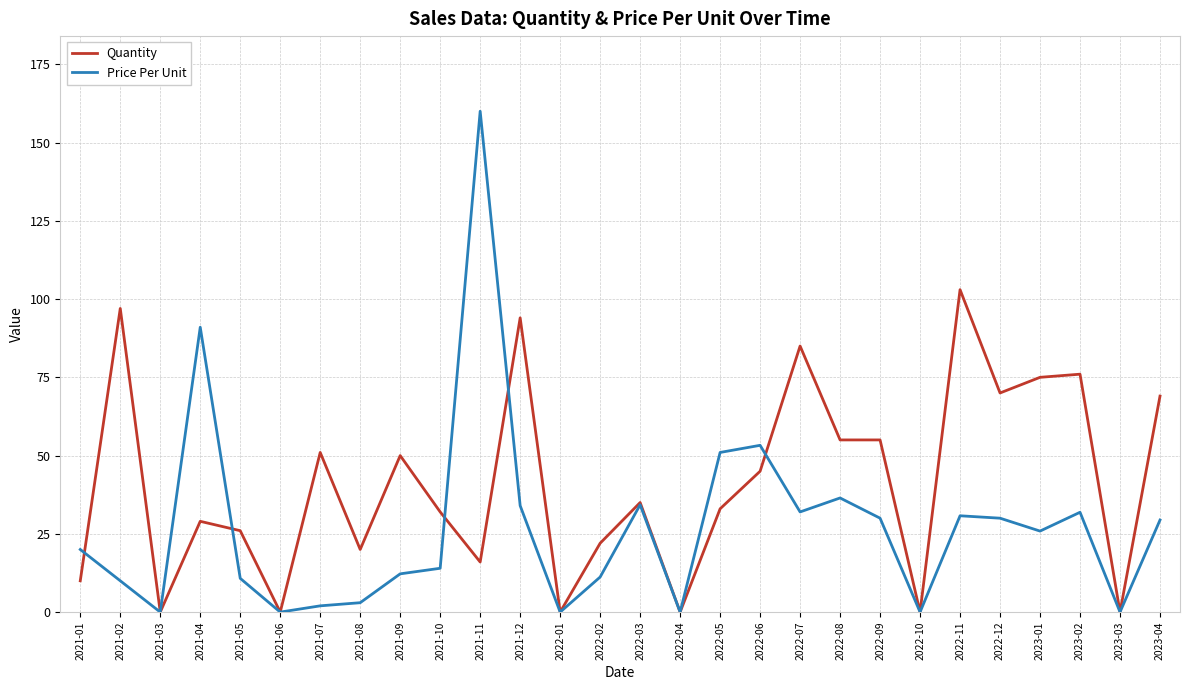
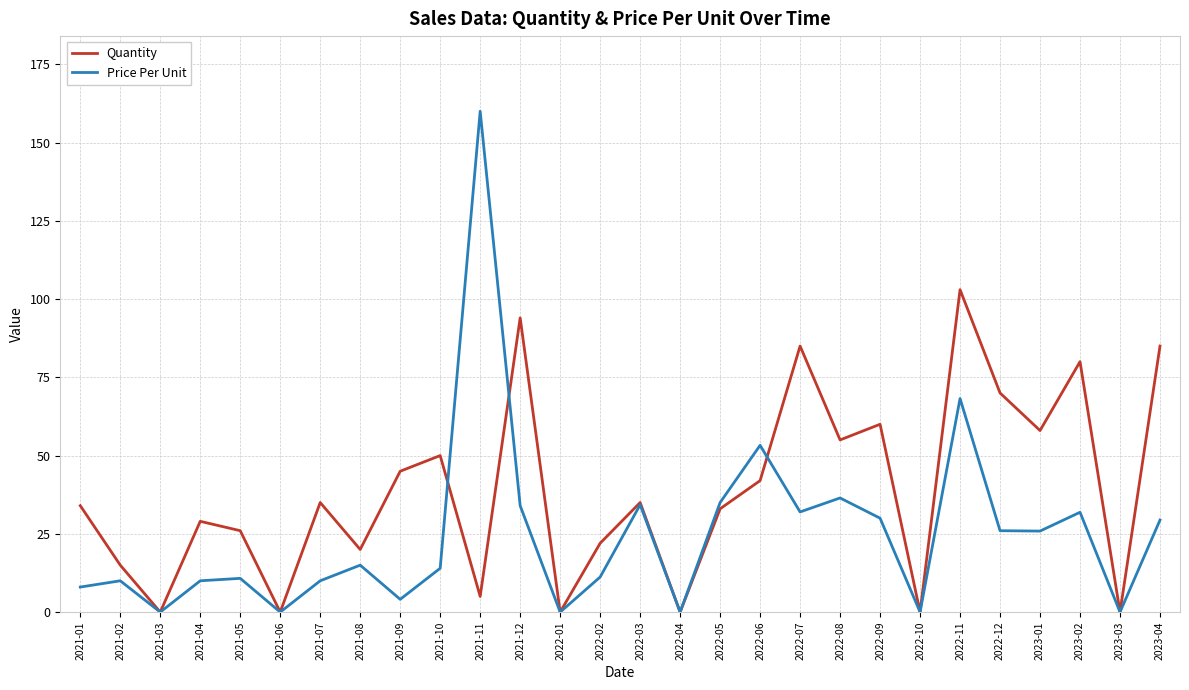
Quantity, 2021-01: 10 -> 34
Price Per Unit, 2021-01: 20 -> 8
Quantity, 2021-02: 97 -> 15
Price Per Unit, 2021-04: 91 -> 10
Quantity, 2021-07: 51 -> 35
Price Per Unit, 2021-07: 2 -> 10
Price Per Unit, 2021-08: 3 -> 15
Quantity, 2021-09: 50 -> 45
Price Per Unit, 2021-09: 12 -> 4
Quantity, 2021-10: 32 -> 50
Quantity, 2021-11: 16 -> 5
Price Per Unit, 2022-05: 51 -> 35
Quantity, 2022-06: 45 -> 42
Quantity, 2022-09: 55 -> 60
Price Per Unit, 2022-11: 31 -> 68
Price Per Unit, 2022-12: 30 -> 26
Quantity, 2023-01: 75 -> 58
Quantity, 2023-02: 76 -> 80
Quantity, 2023-04: 69 -> 85
